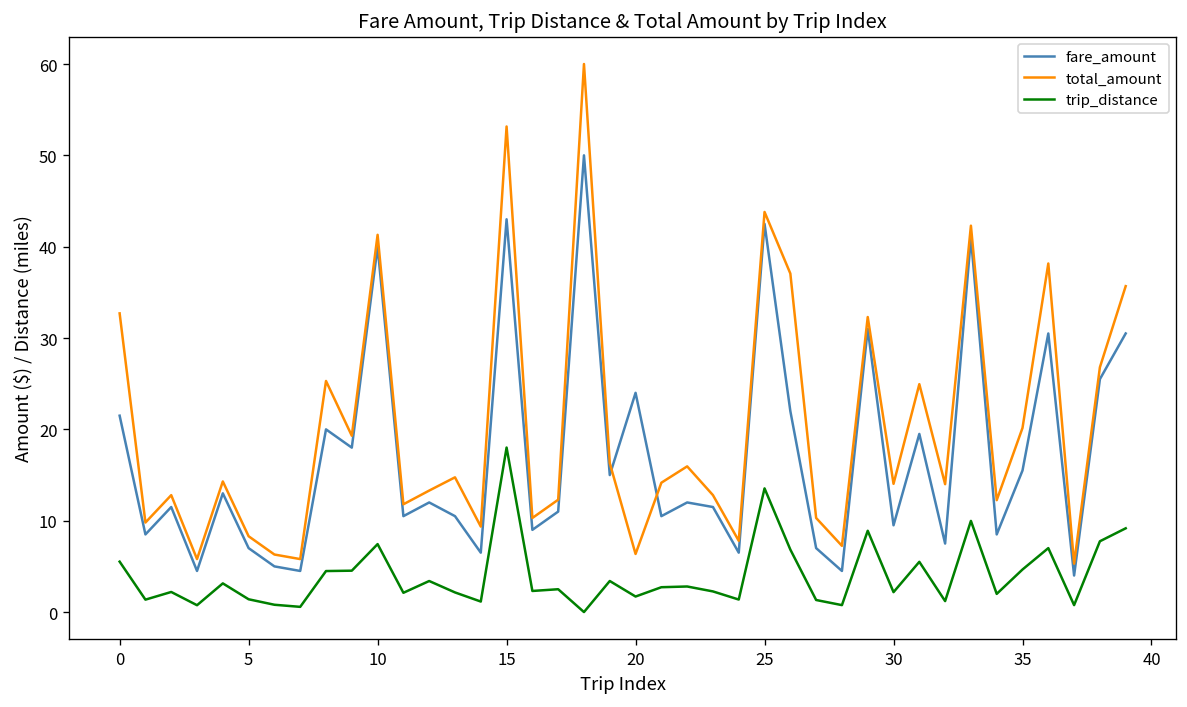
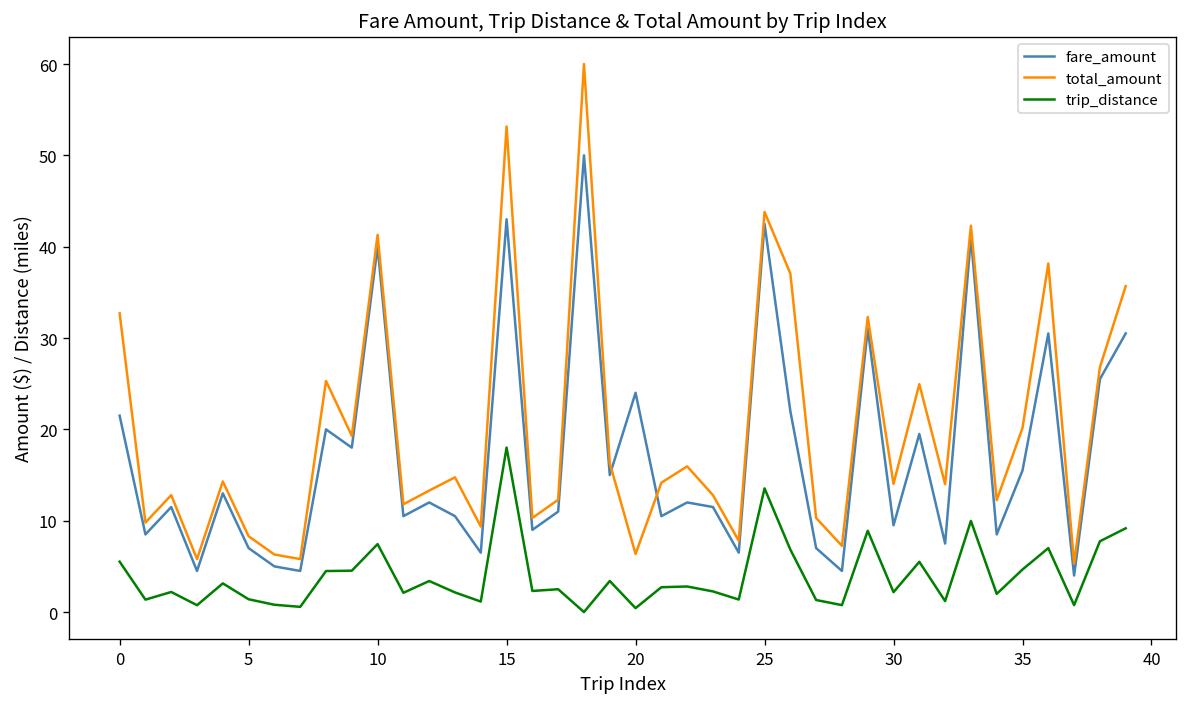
trip_distance, 20: 2 -> 0
